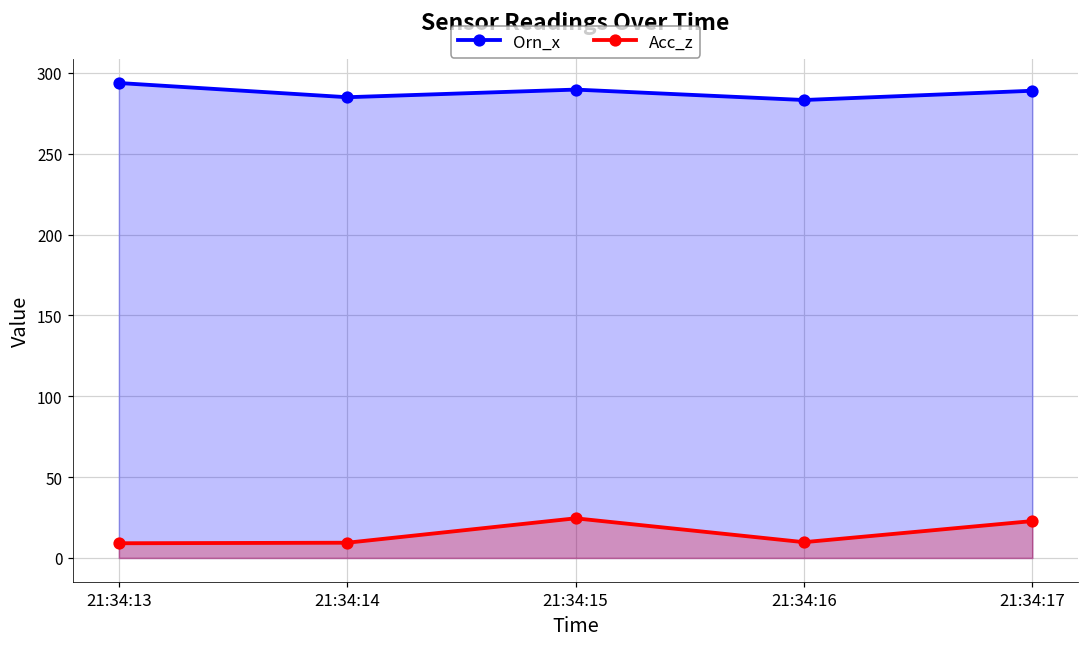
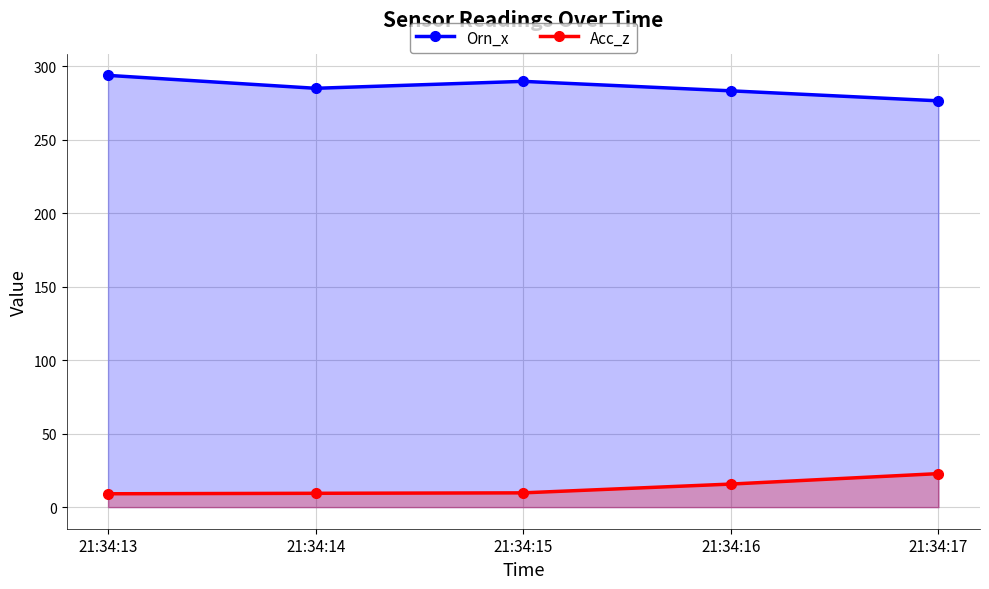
Acc_z, 21:34:15: 25 -> 10
Acc_z, 21:34:16: 10 -> 16
Orn_x, 21:34:17: 289 -> 276
